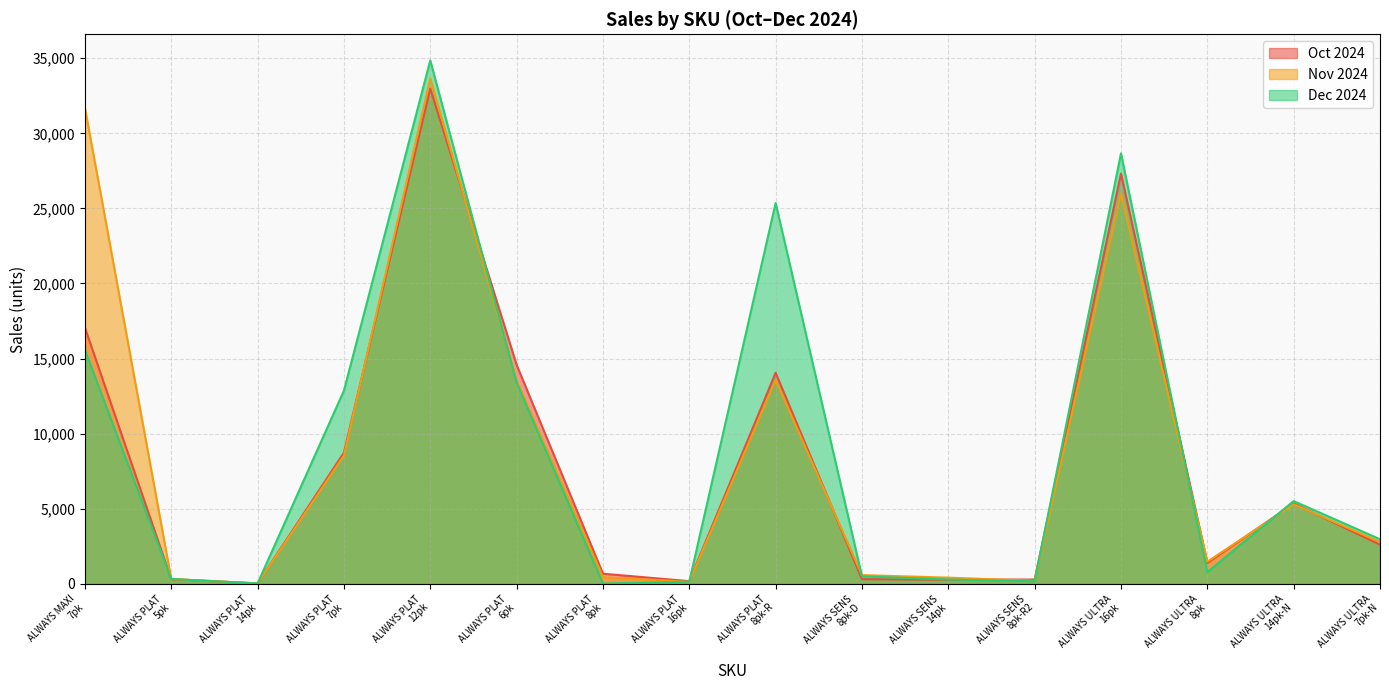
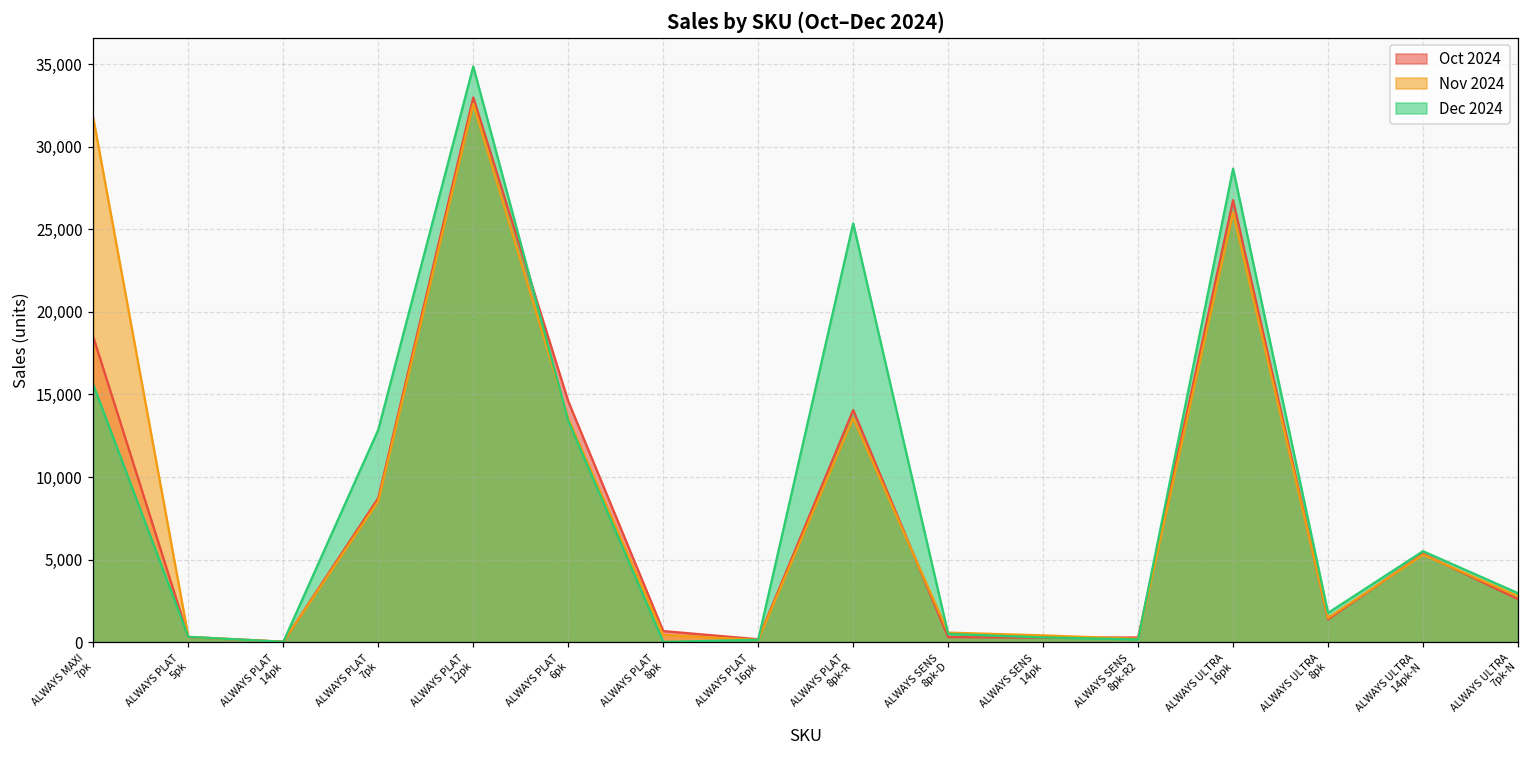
Oct 2024, ALWAYS MAXI 7pk: 17,100 -> 18,500
Nov 2024, ALWAYS PLAT 12pk: 33,700 -> 32,600
Oct 2024, ALWAYS ULTRA 16pk: 27,300 -> 26,800
Dec 2024, ALWAYS ULTRA 8pk: 800 -> 1,800
